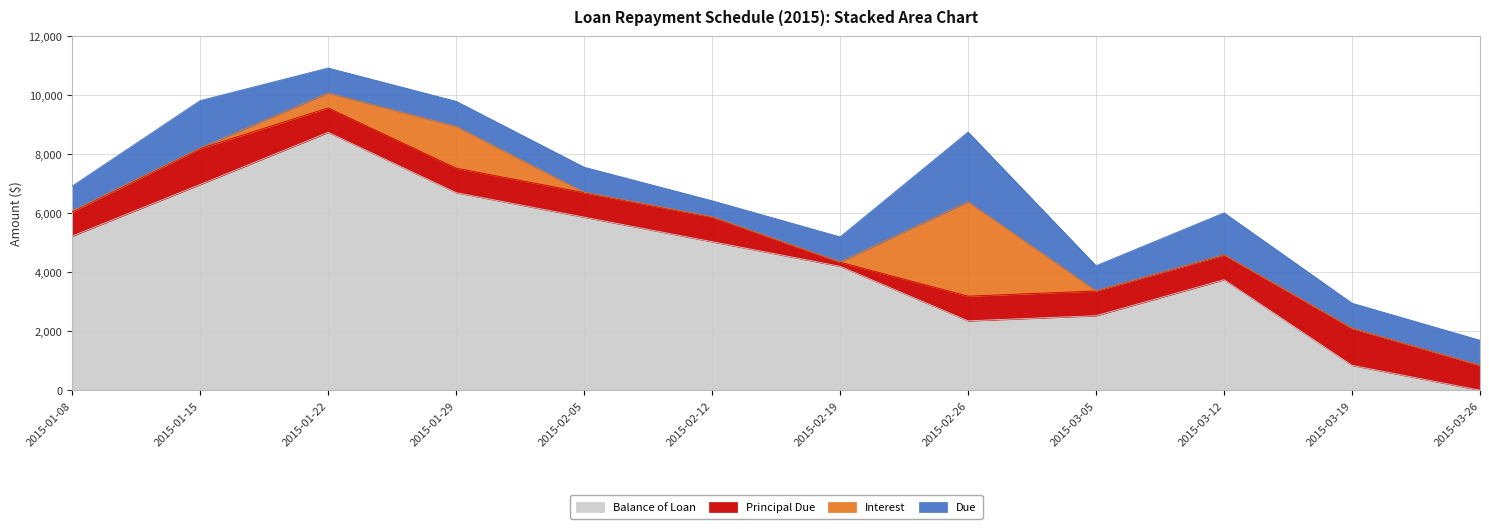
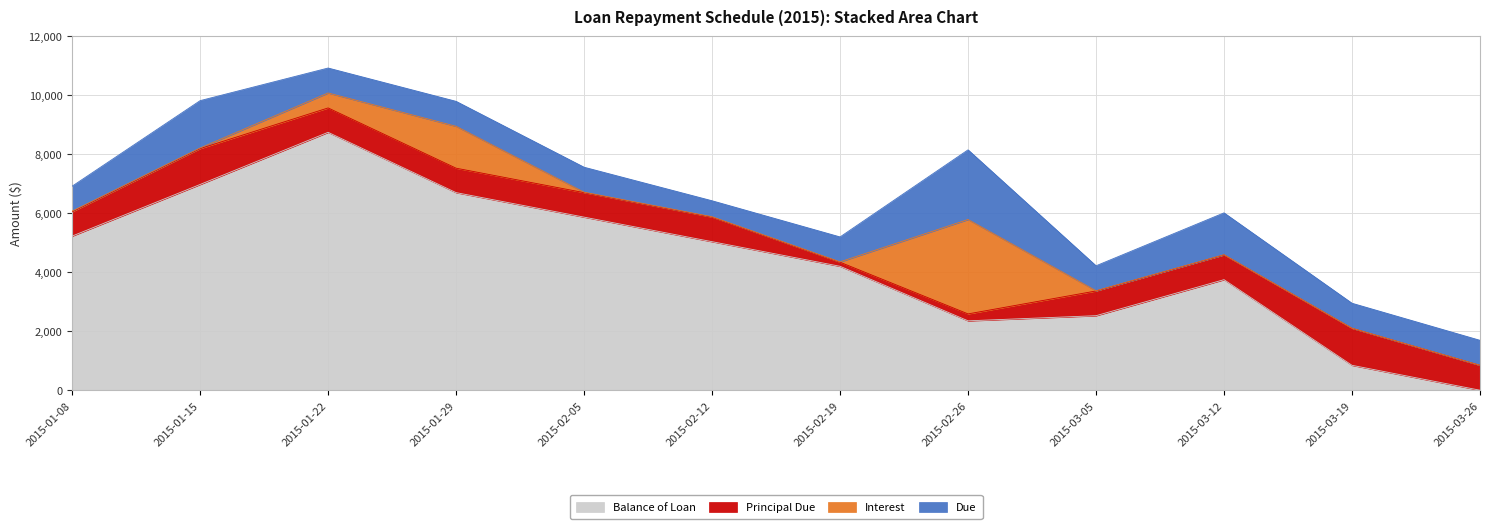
Principal Due, 2015-02-26: 800 -> 200
